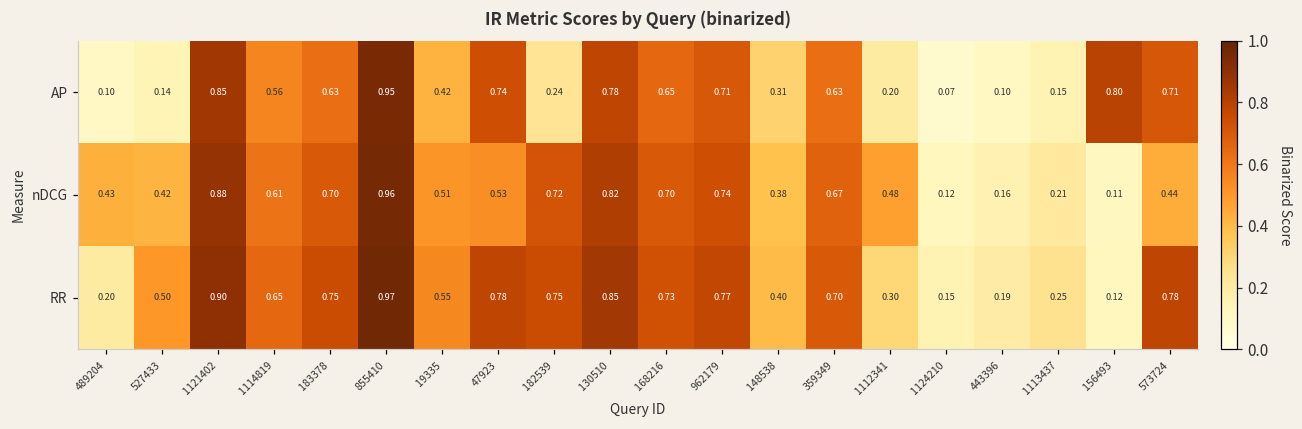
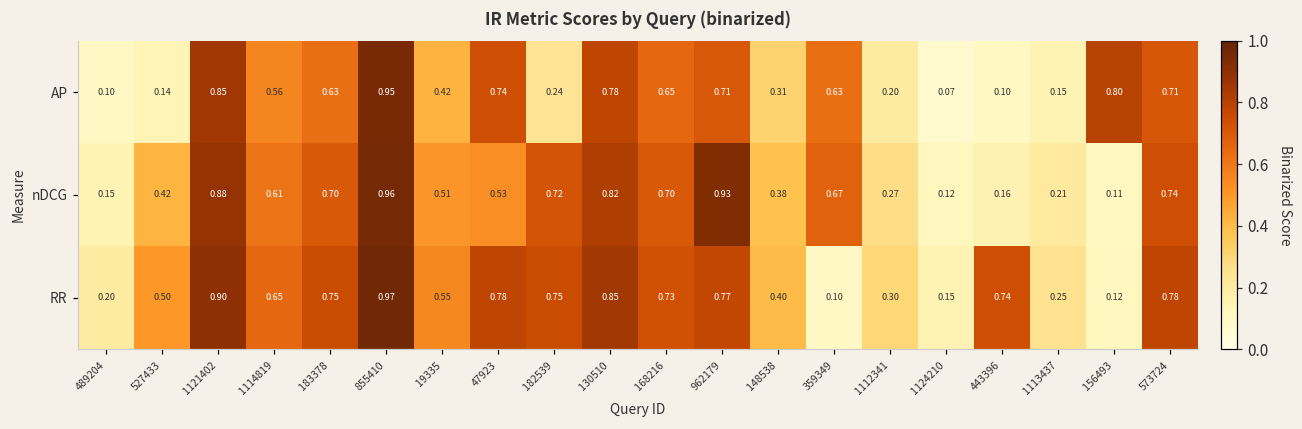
nDCG, 489204: 0.43 -> 0.15
nDCG, 962179: 0.74 -> 0.93
nDCG, 1112341: 0.48 -> 0.27
nDCG, 573724: 0.44 -> 0.74
RR, 359349: 0.70 -> 0.10
RR, 443396: 0.19 -> 0.74
